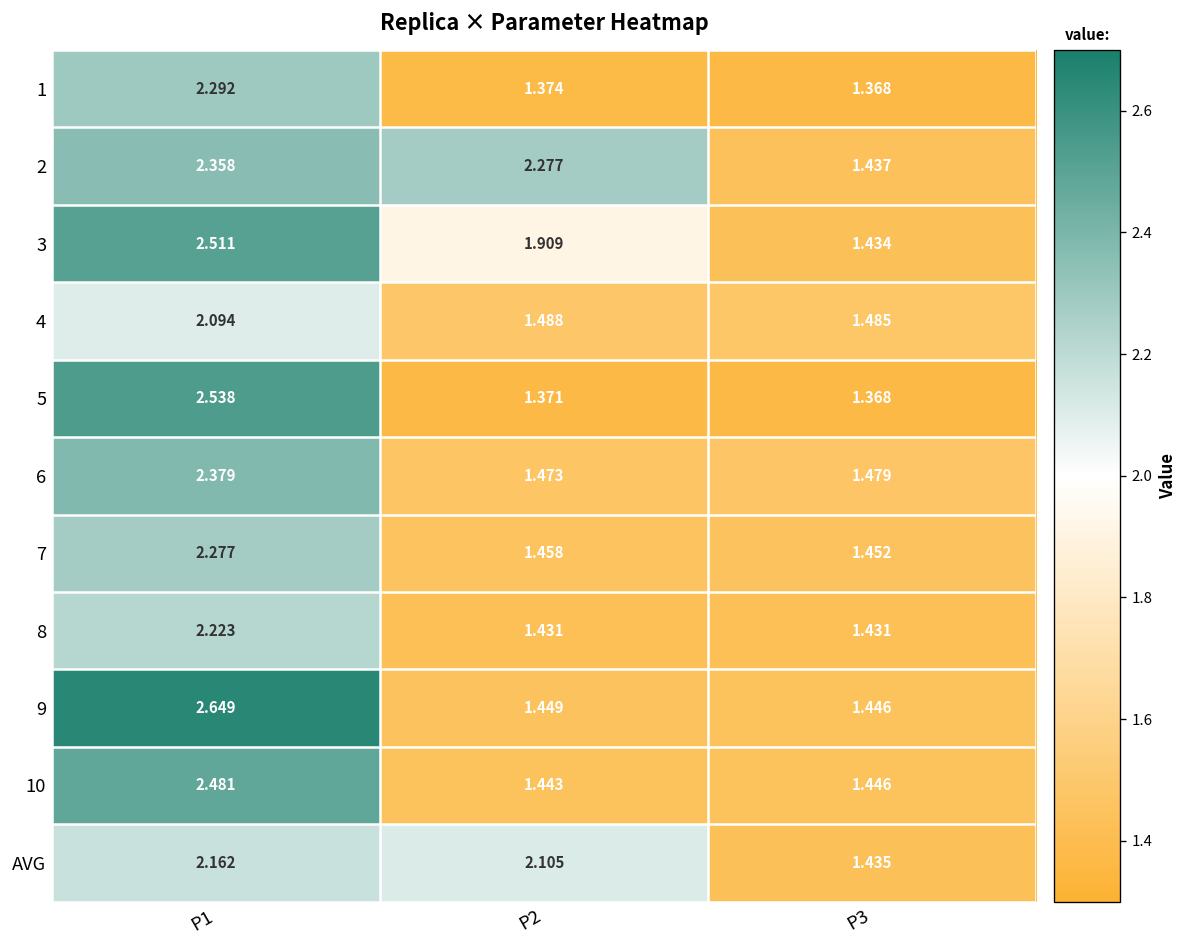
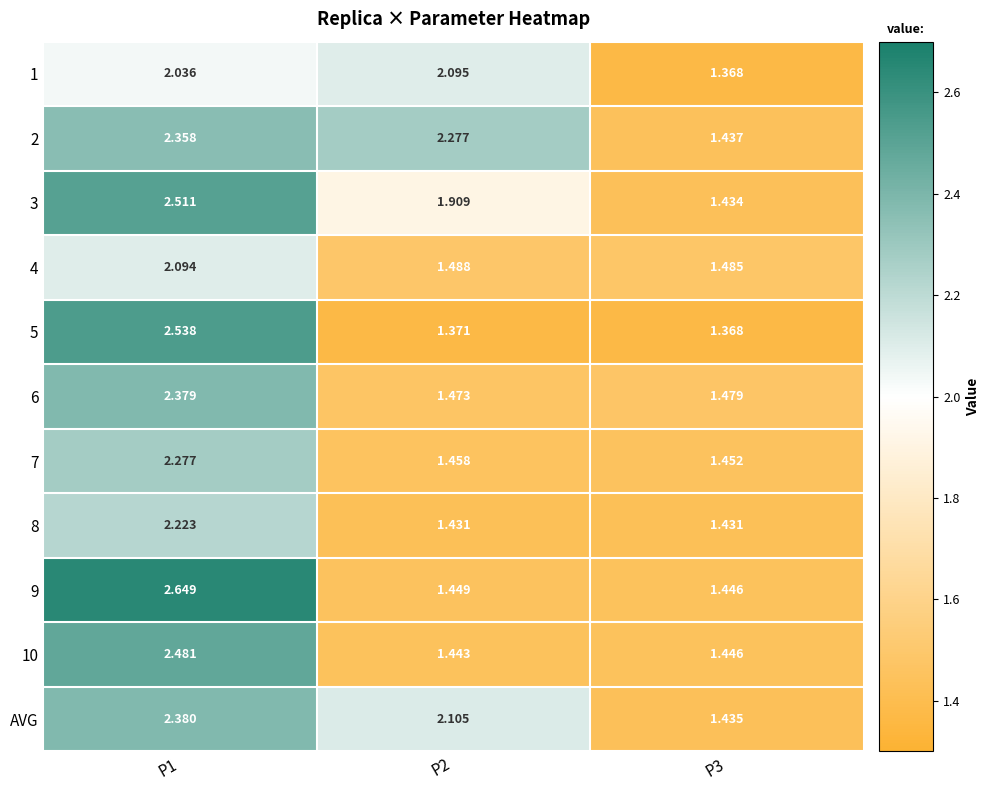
1, P1: 2.292 -> 2.036
1, P2: 1.374 -> 2.095
AVG, P1: 2.162 -> 2.380
